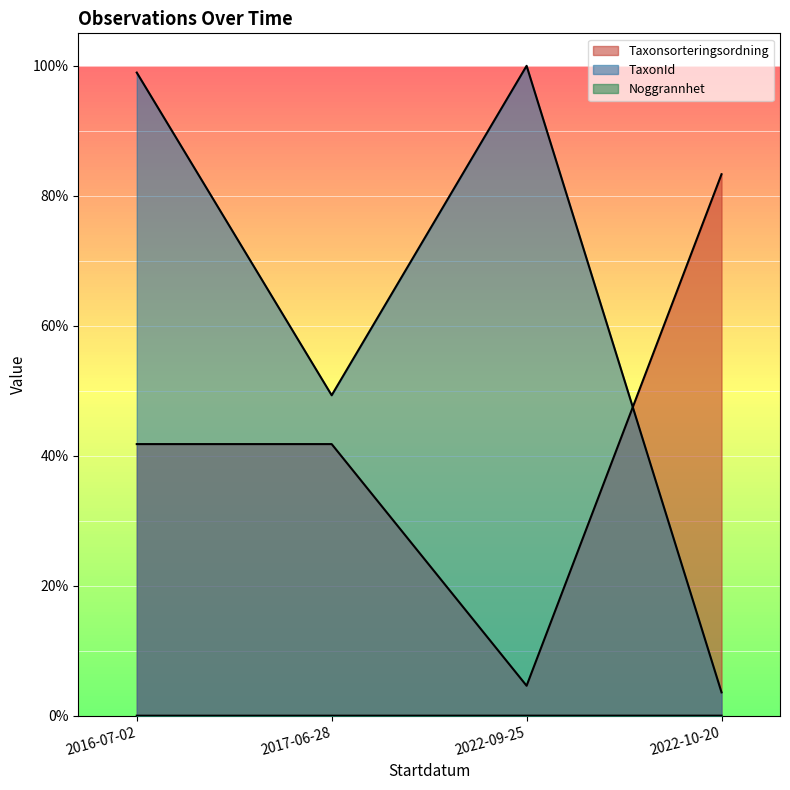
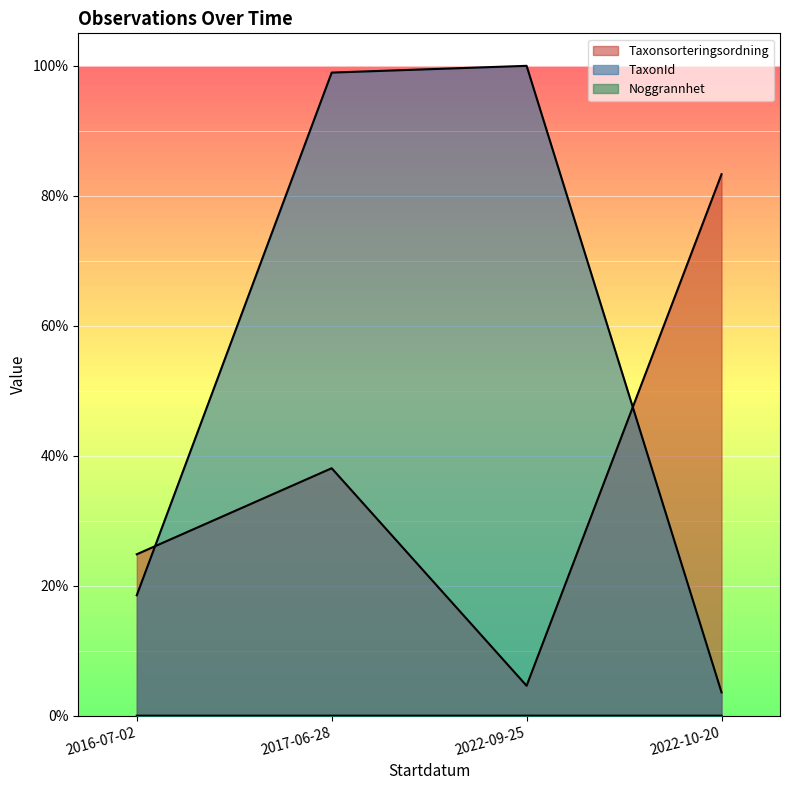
Taxonsorteringsordning, 2016-07-02: 42% -> 25%
TaxonId, 2016-07-02: 99% -> 19%
Taxonsorteringsordning, 2017-06-28: 42% -> 38%
TaxonId, 2017-06-28: 49% -> 99%
